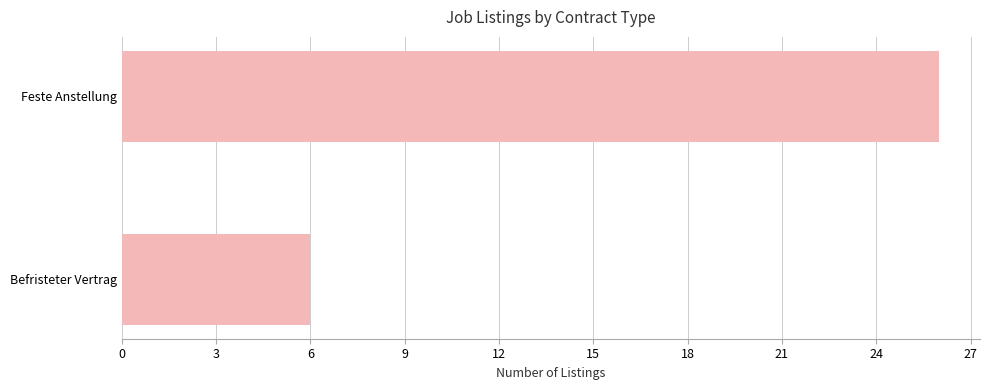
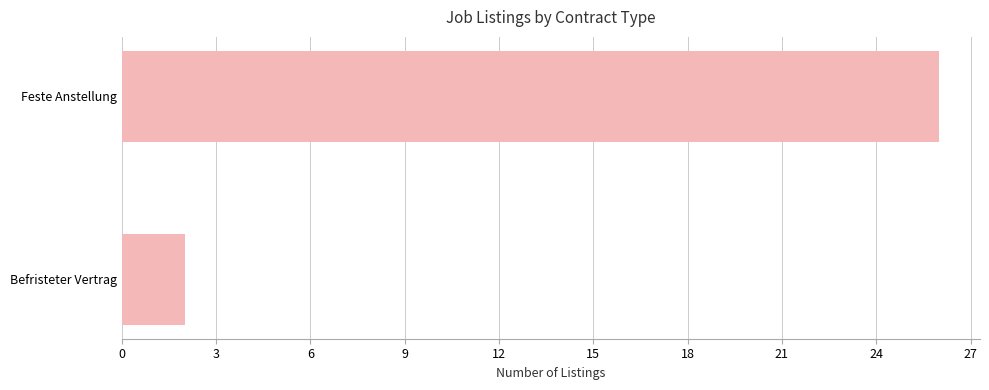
Befristeter Vertrag: 6 -> 2
